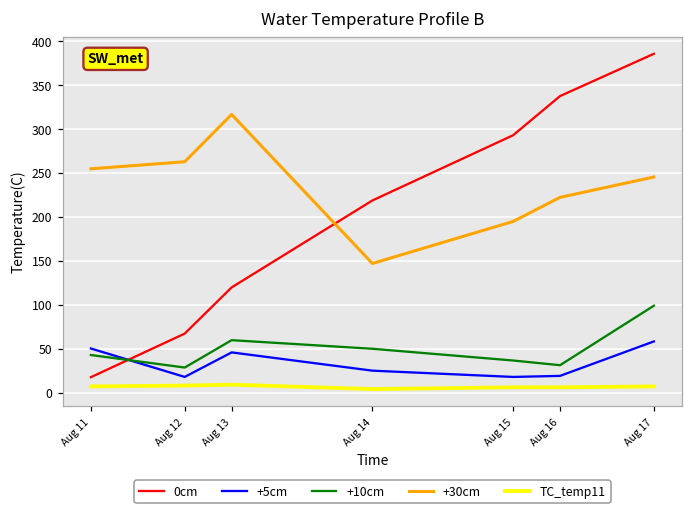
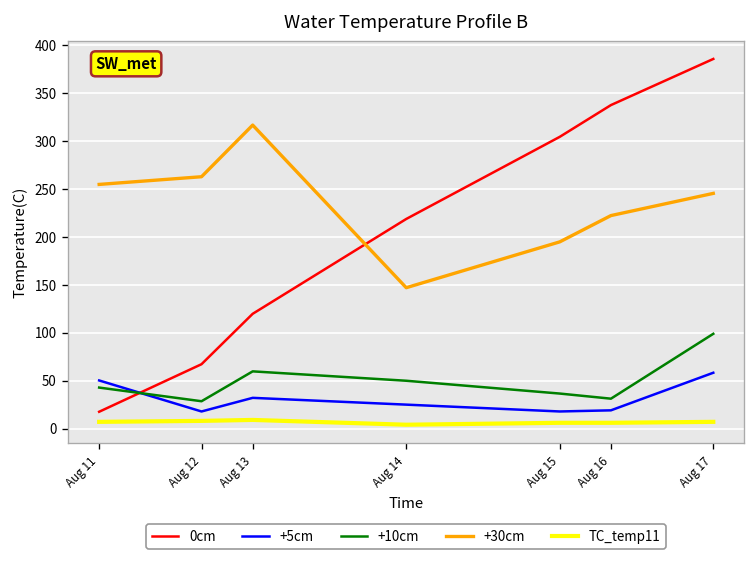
+5cm, Aug 13: 50 -> 30
0cm, Aug 15: 290 -> 300
